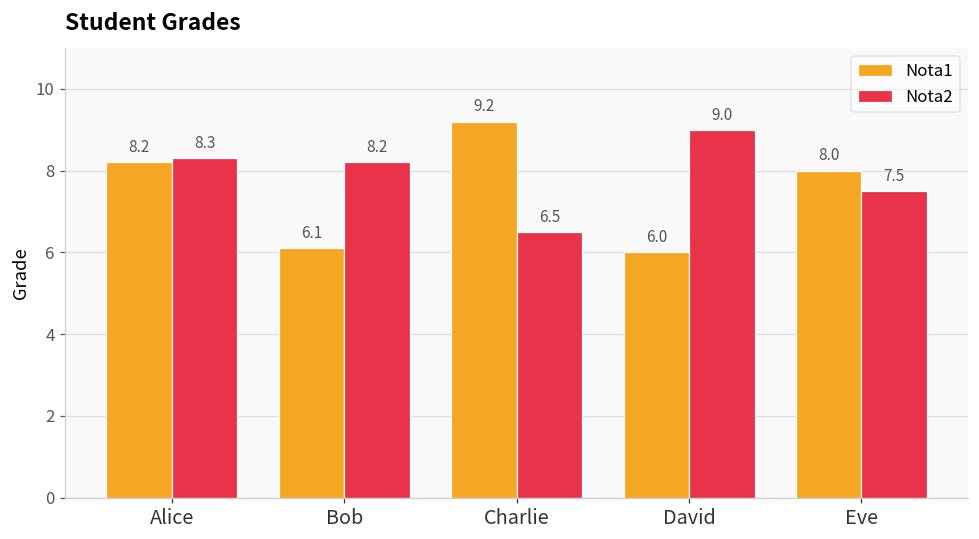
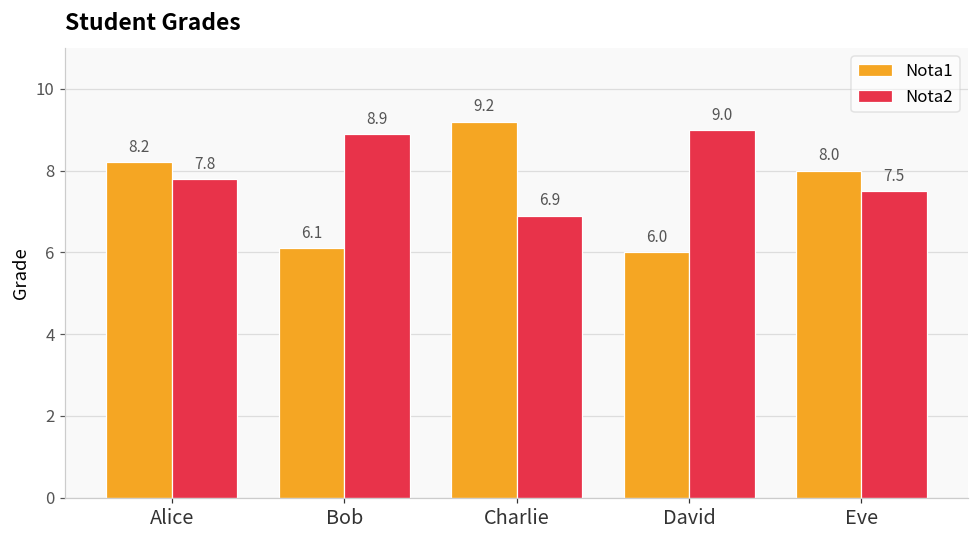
Nota2, Alice: 8.3 -> 7.8
Nota2, Bob: 8.2 -> 8.9
Nota2, Charlie: 6.5 -> 6.9
